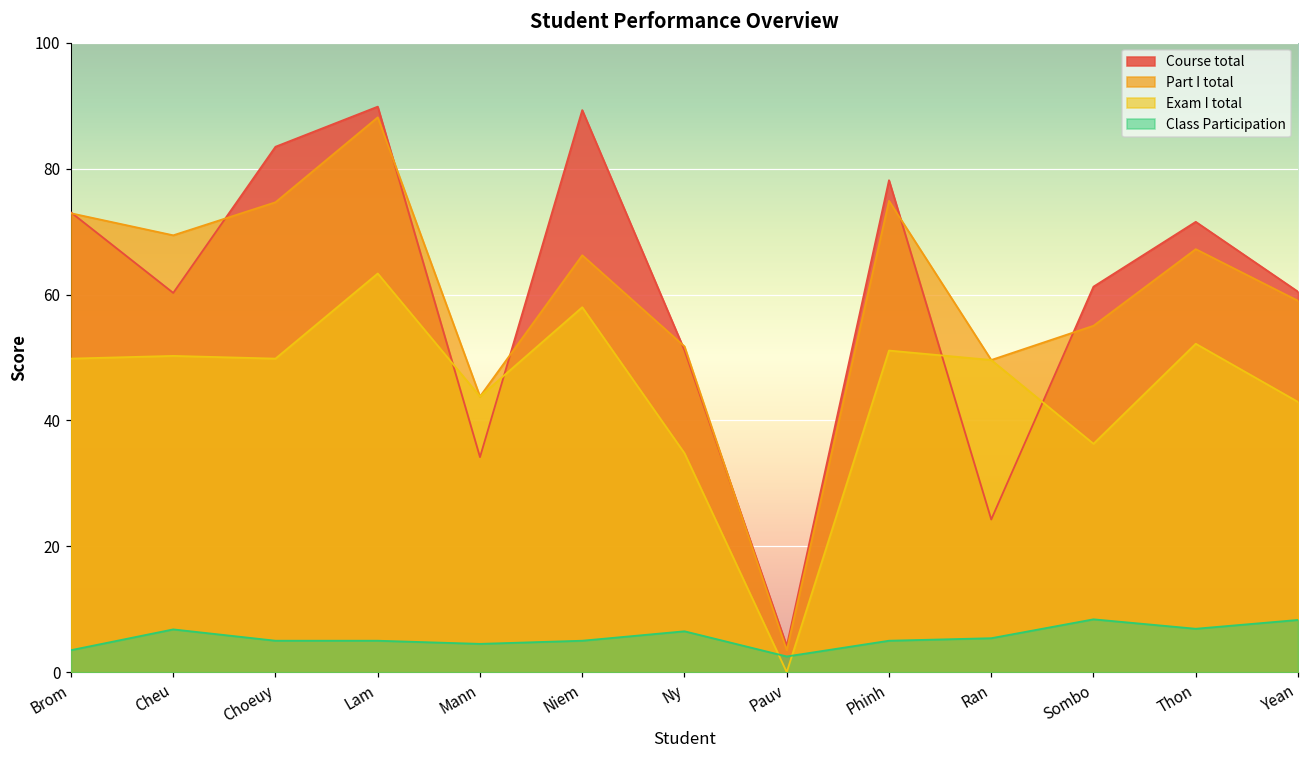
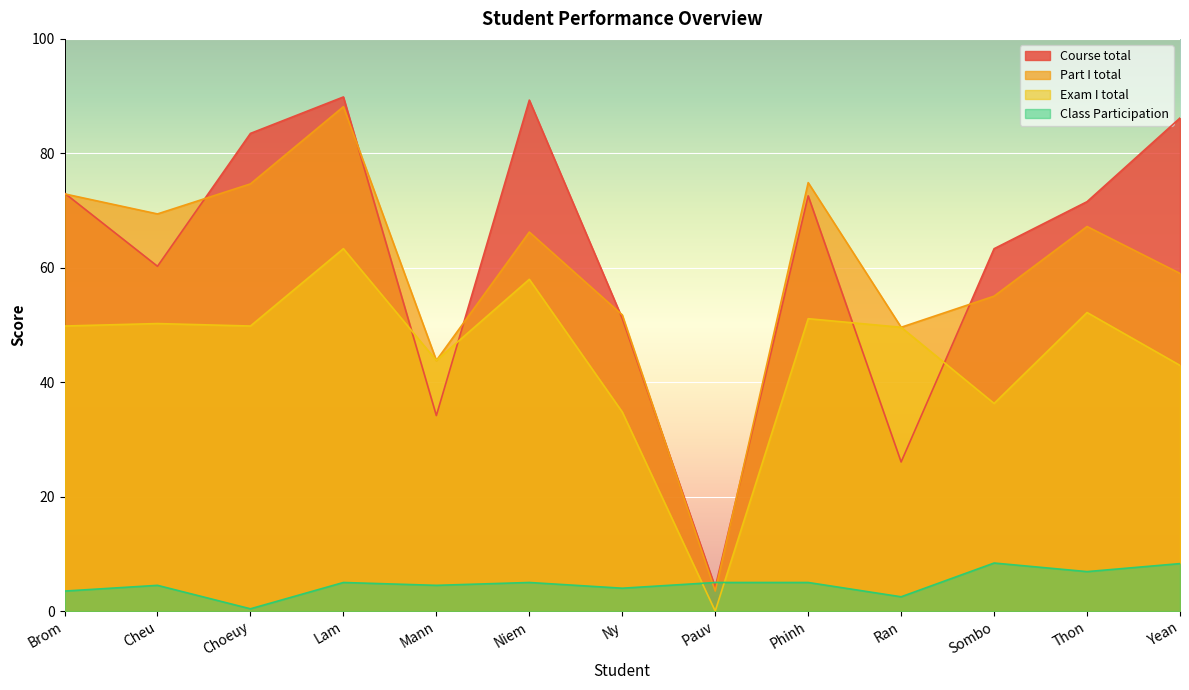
Class Participation, Cheu: 7 -> 5
Class Participation, Choeuy: 5 -> 0
Class Participation, Ny: 7 -> 4
Class Participation, Pauv: 3 -> 5
Course total, Phinh: 78 -> 73
Course total, Ran: 24 -> 26
Class Participation, Ran: 5 -> 3
Course total, Sombo: 61 -> 63
Course total, Yean: 60 -> 86
